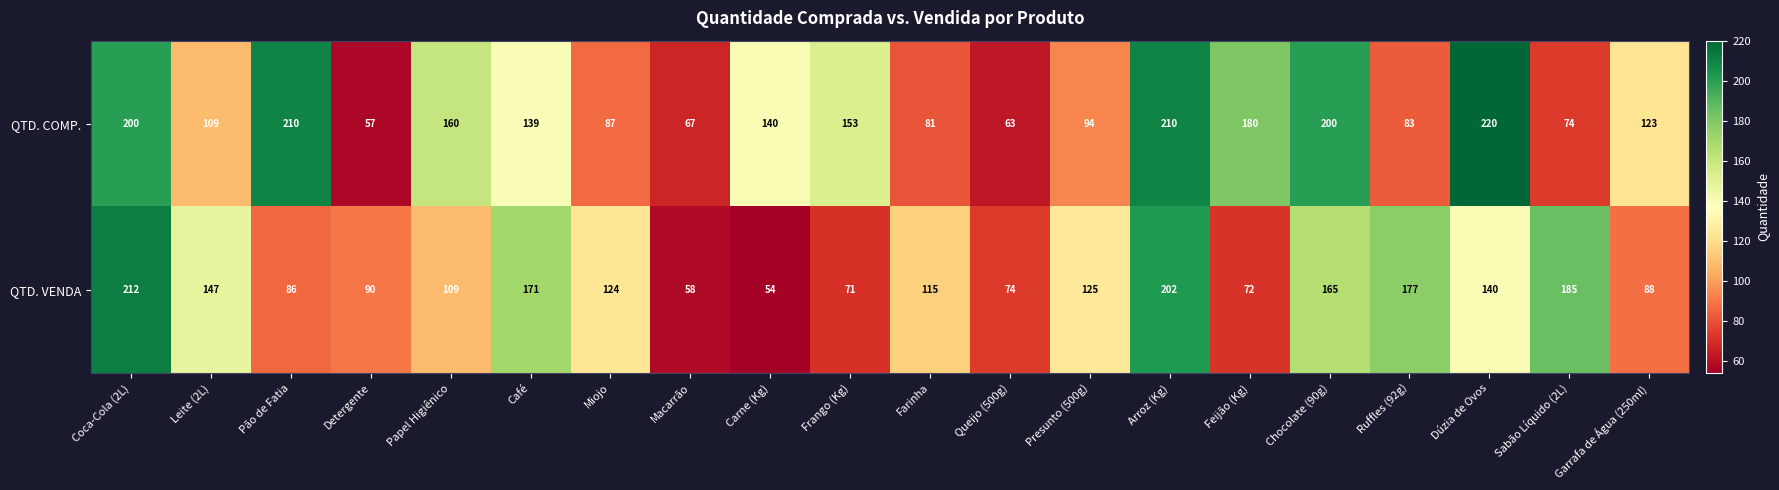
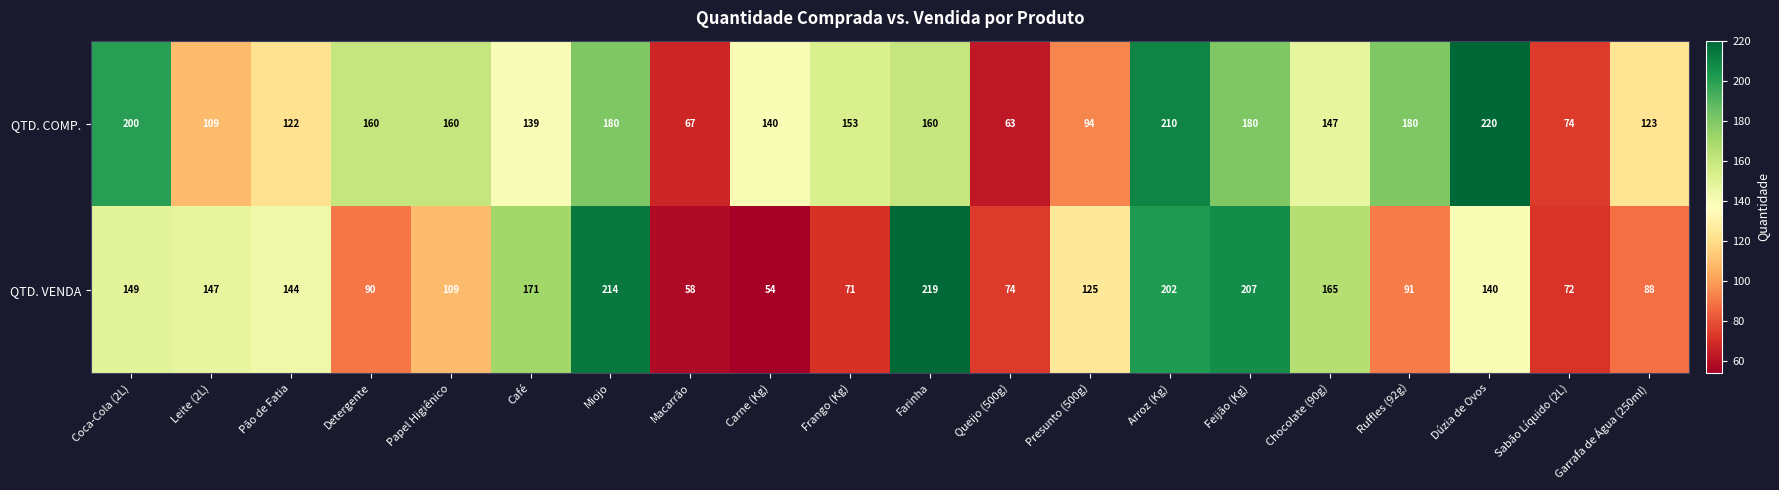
QTD. COMP., Pão de Fatia: 210 -> 122
QTD. COMP., Detergente: 57 -> 160
QTD. COMP., Miojo: 87 -> 180
QTD. COMP., Farinha: 81 -> 160
QTD. COMP., Chocolate (90g): 200 -> 147
QTD. COMP., Ruffles (92g): 83 -> 180
QTD. VENDA, Coca-Cola (2L): 212 -> 149
QTD. VENDA, Pão de Fatia: 86 -> 144
QTD. VENDA, Miojo: 124 -> 214
QTD. VENDA, Farinha: 115 -> 219
QTD. VENDA, Feijão (Kg): 72 -> 207
QTD. VENDA, Ruffles (92g): 177 -> 91
QTD. VENDA, Sabão Líquido (2L): 185 -> 72
